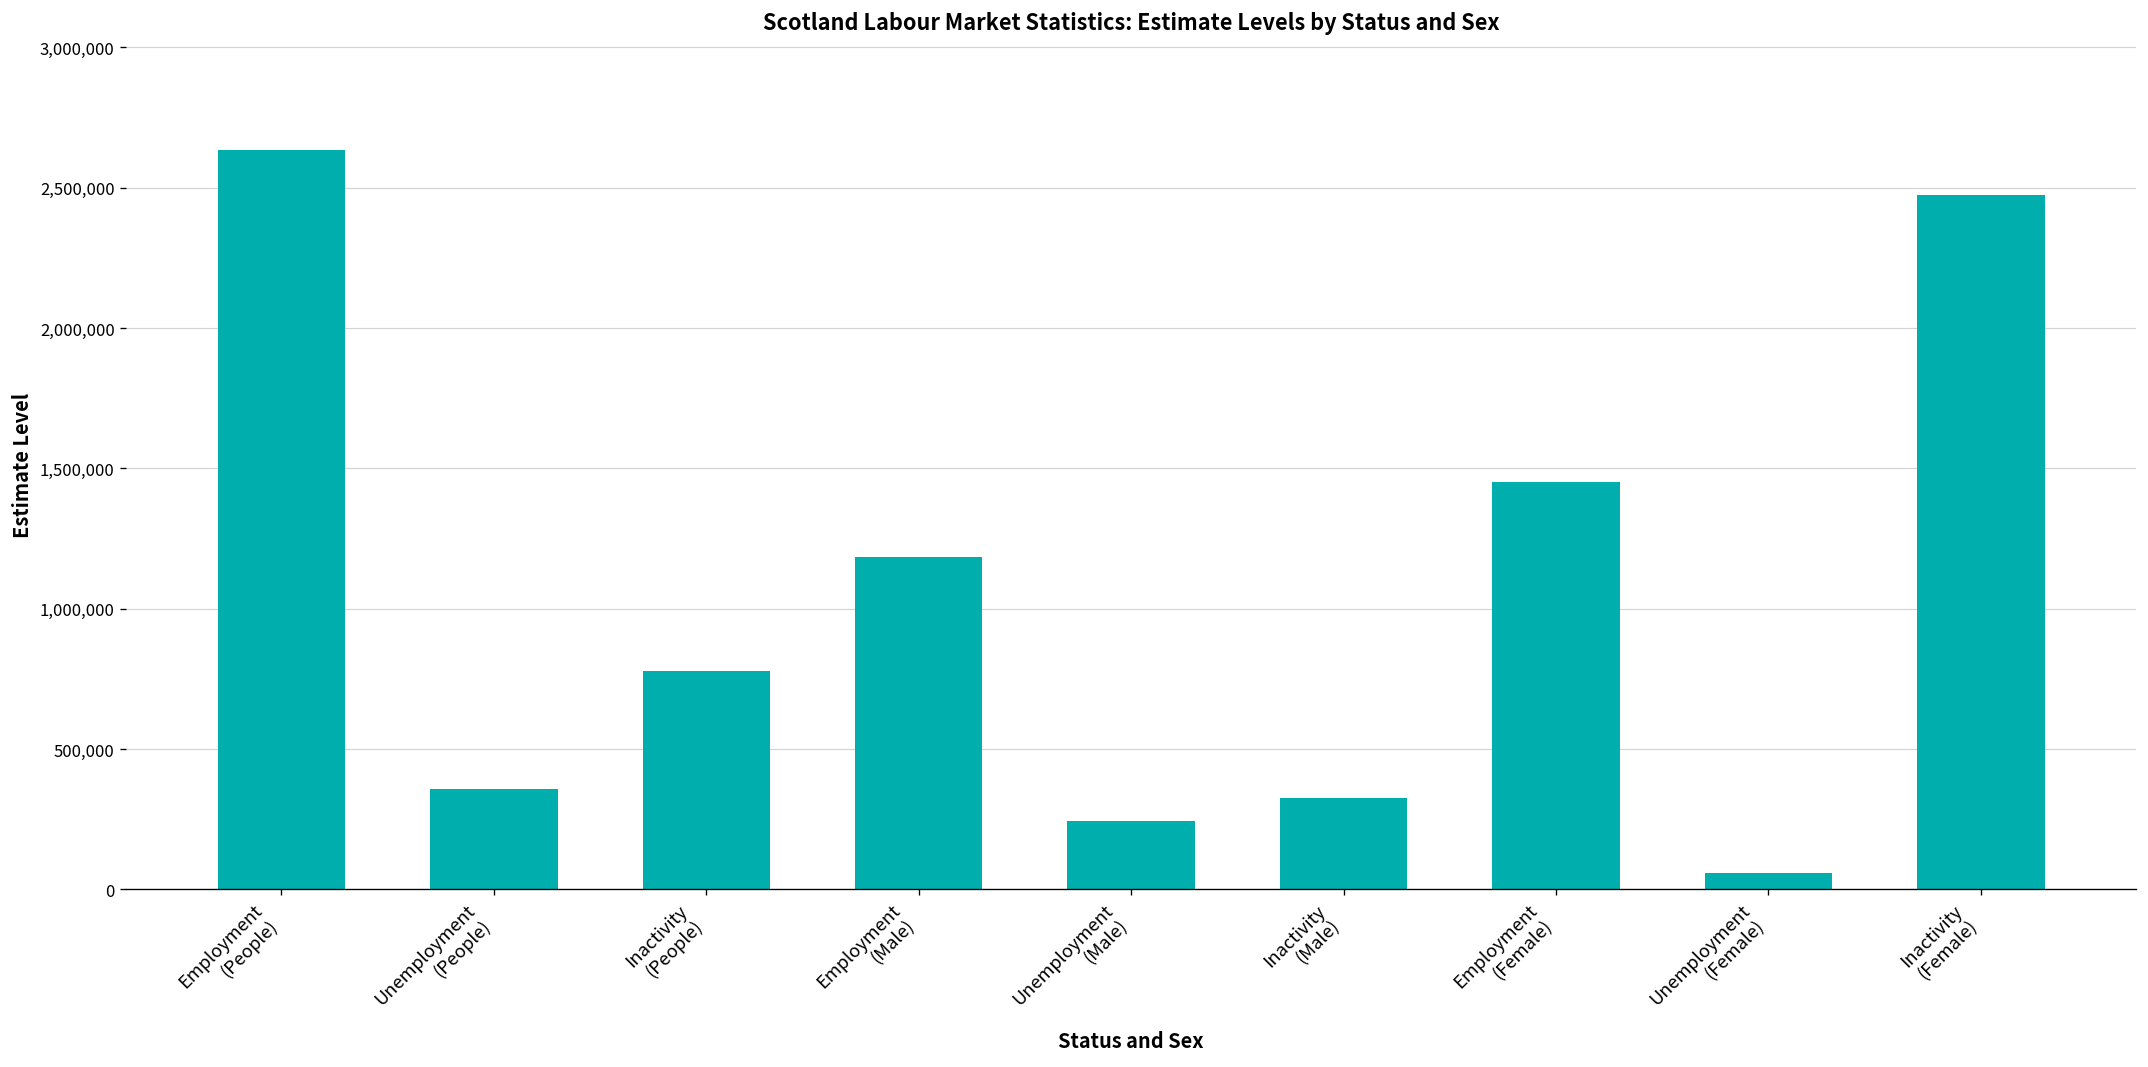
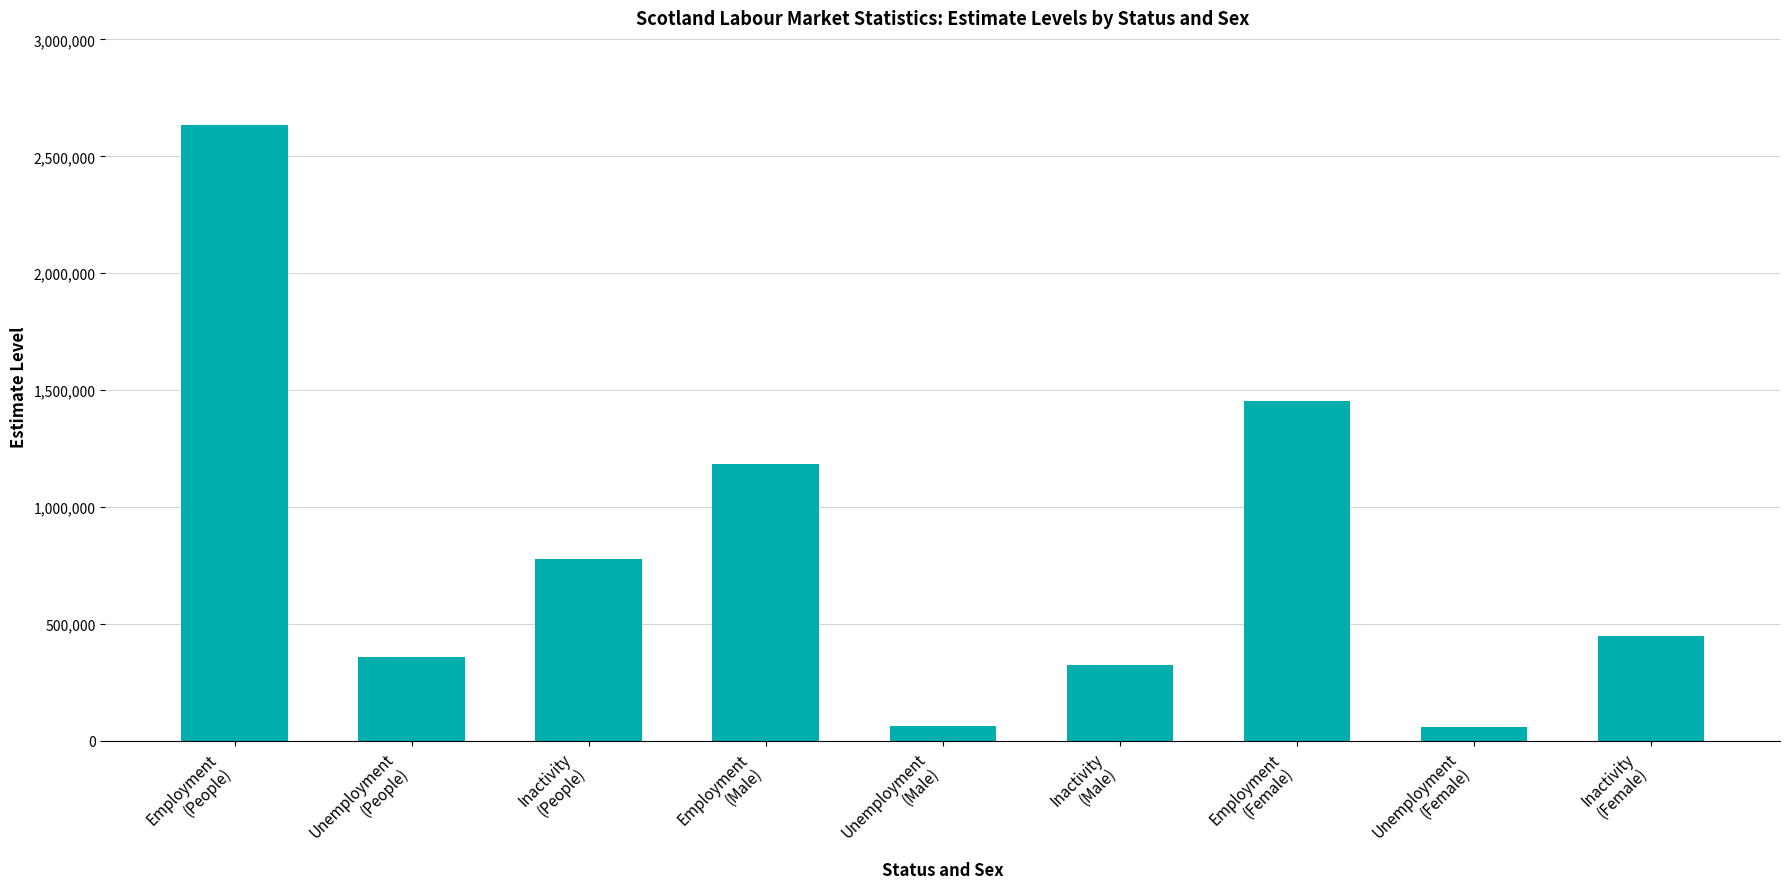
Unemployment (Male): 240,000 -> 70,000
Inactivity (Female): 2,480,000 -> 450,000
